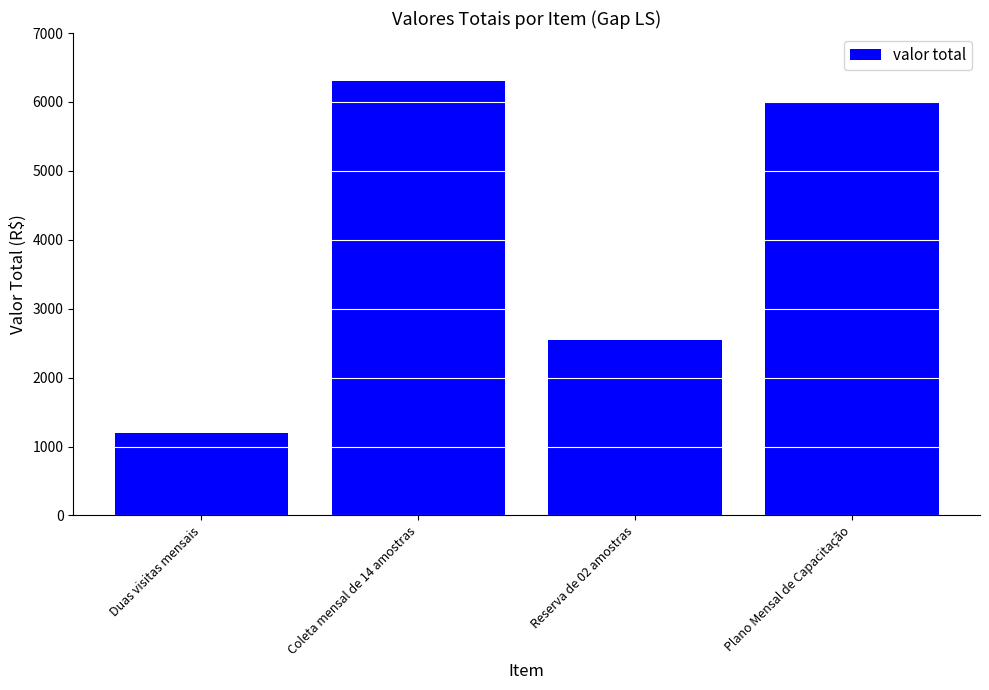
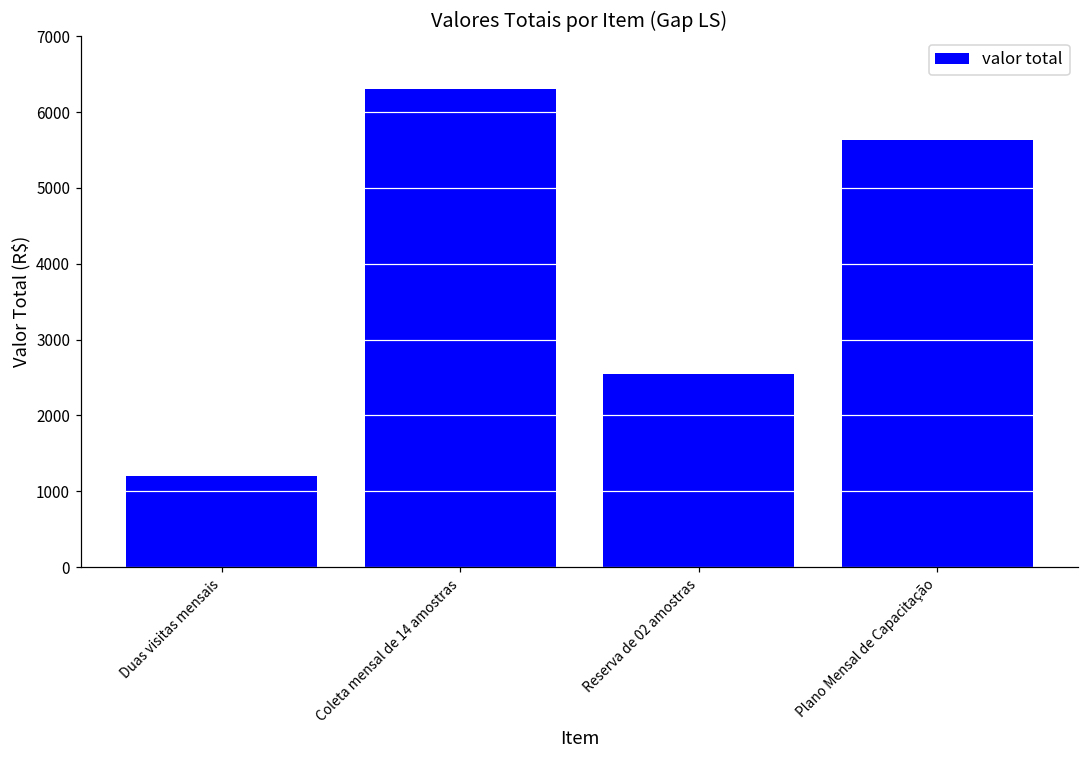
Plano Mensal de Capacitação: 6000 -> 5600
